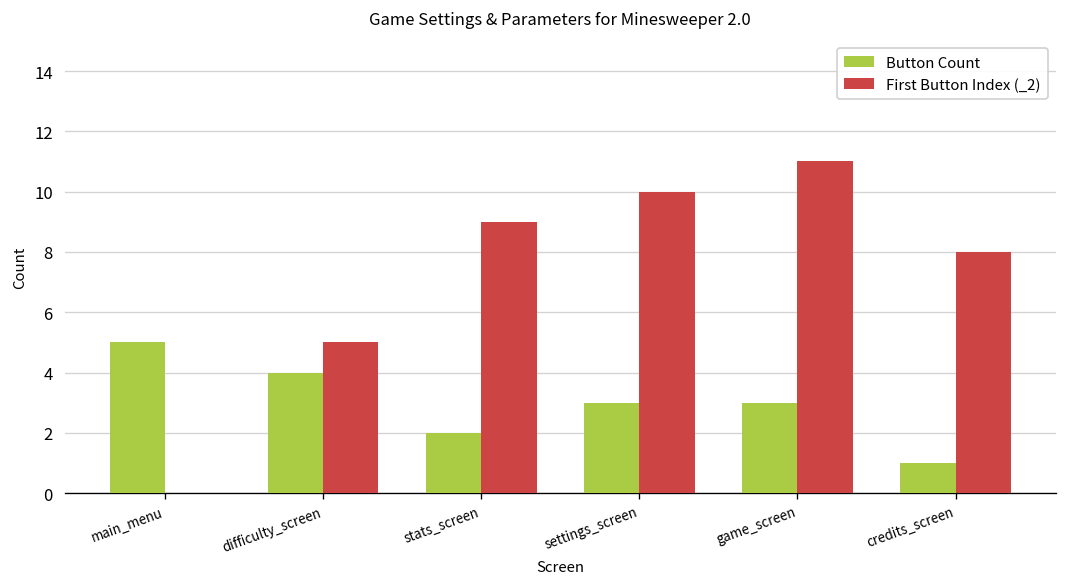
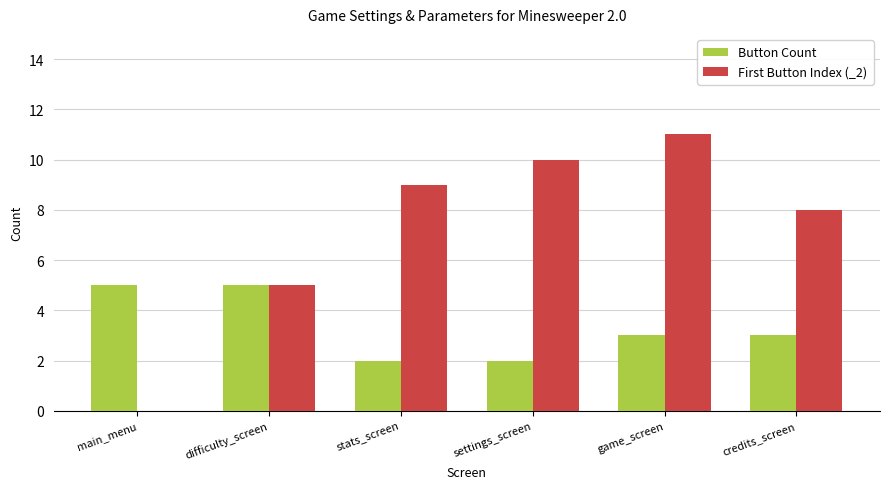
Button Count, difficulty_screen: 4 -> 5
Button Count, settings_screen: 3 -> 2
Button Count, credits_screen: 1 -> 3
